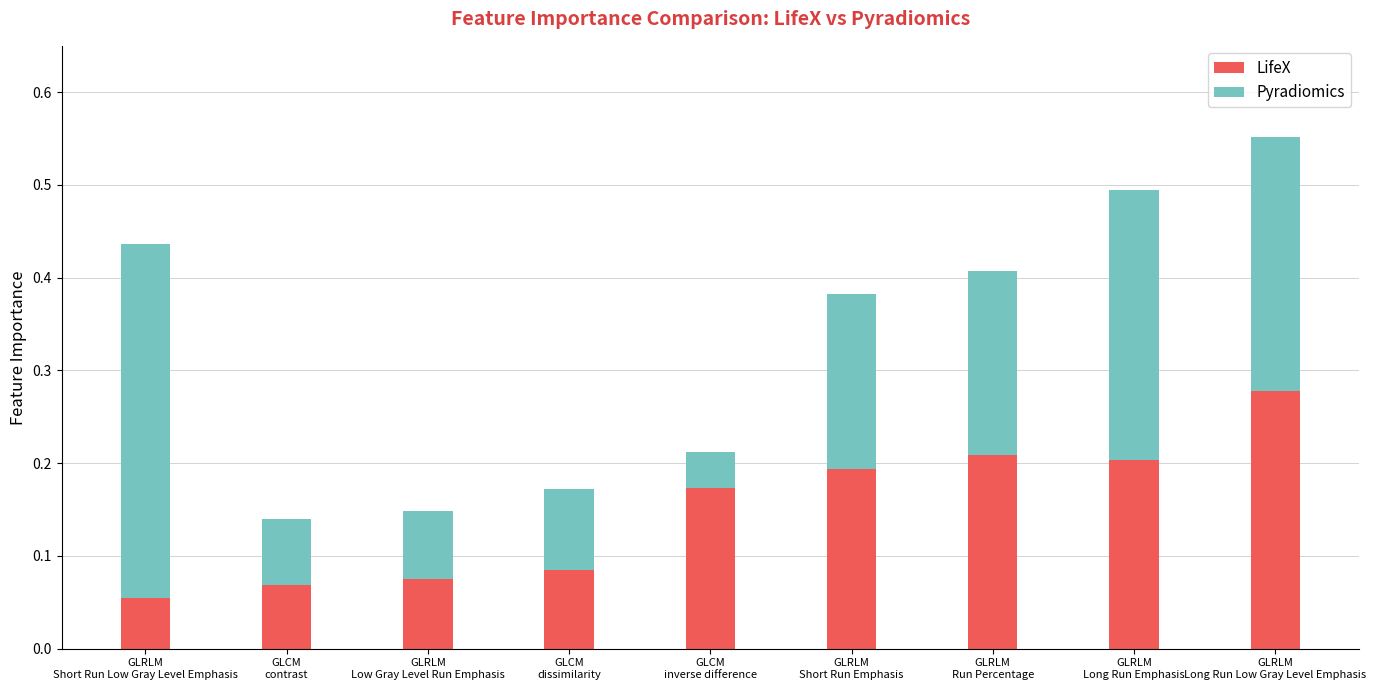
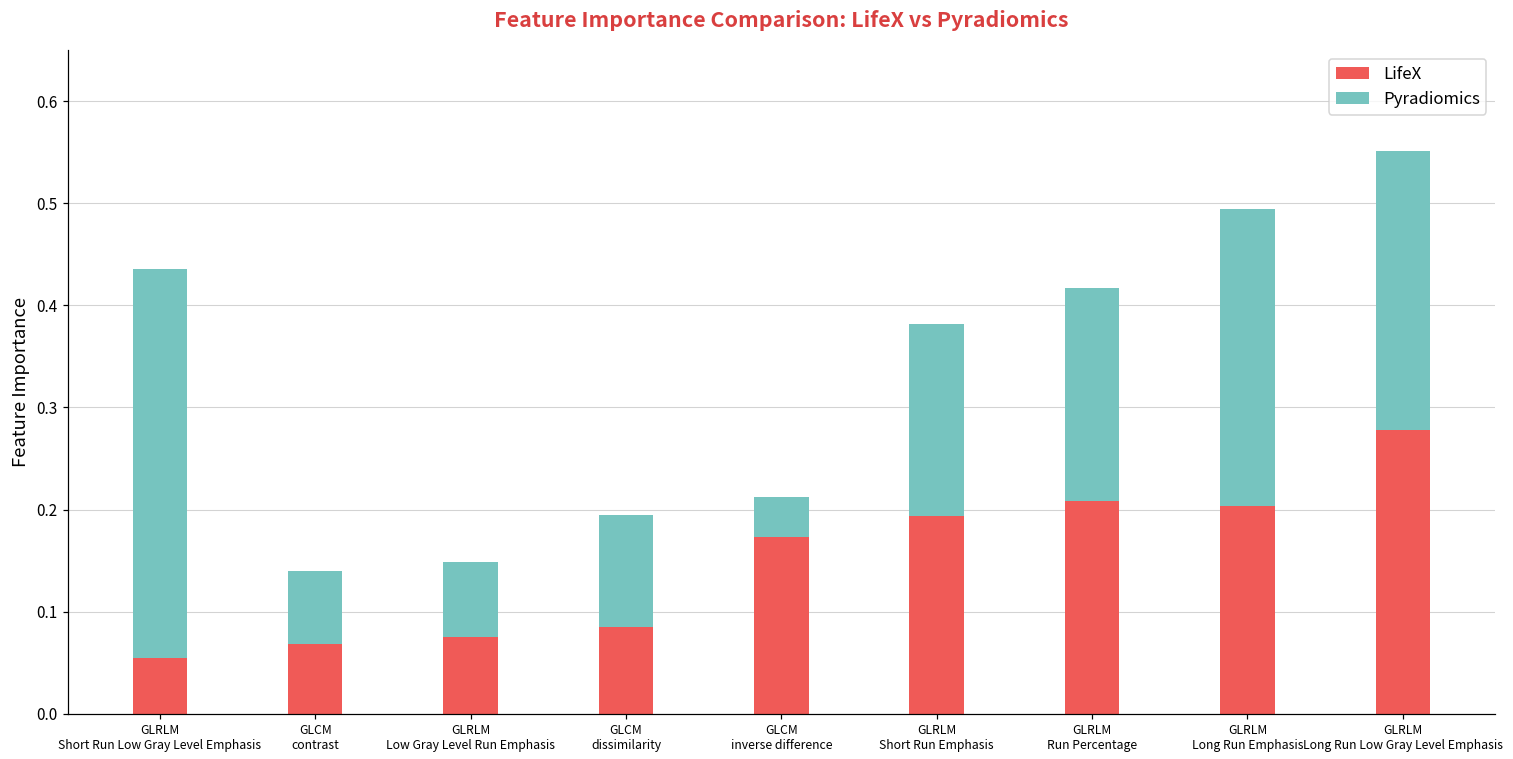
Pyradiomics, GLCM dissimilarity: 0.09 -> 0.11
Pyradiomics, GLRLM Run Percentage: 0.20 -> 0.21
